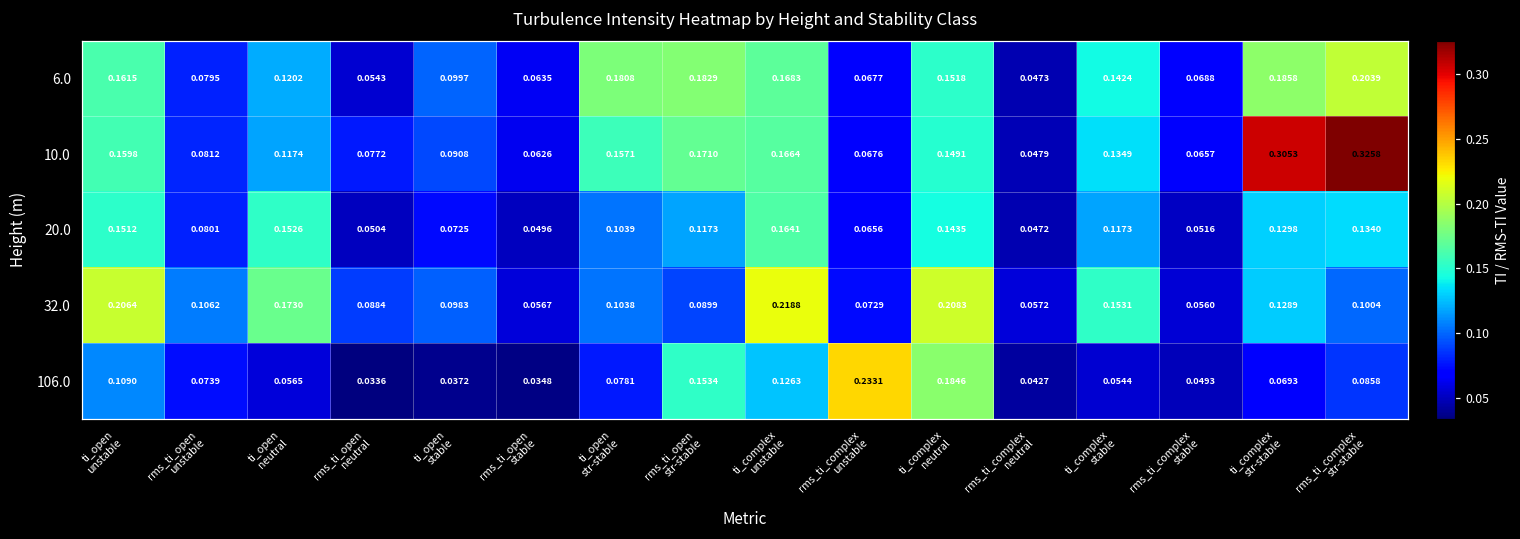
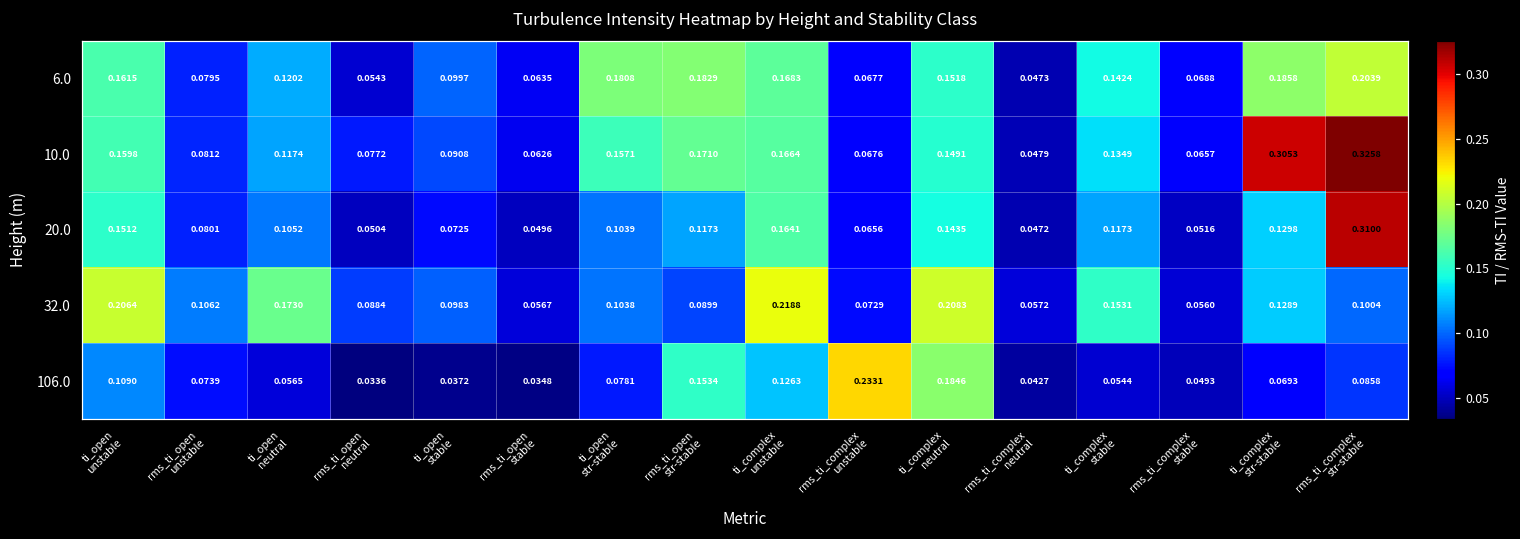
20.0, ti_open neutral: 0.1526 -> 0.1052
20.0, rms_ti_complex str-stable: 0.1340 -> 0.3100
